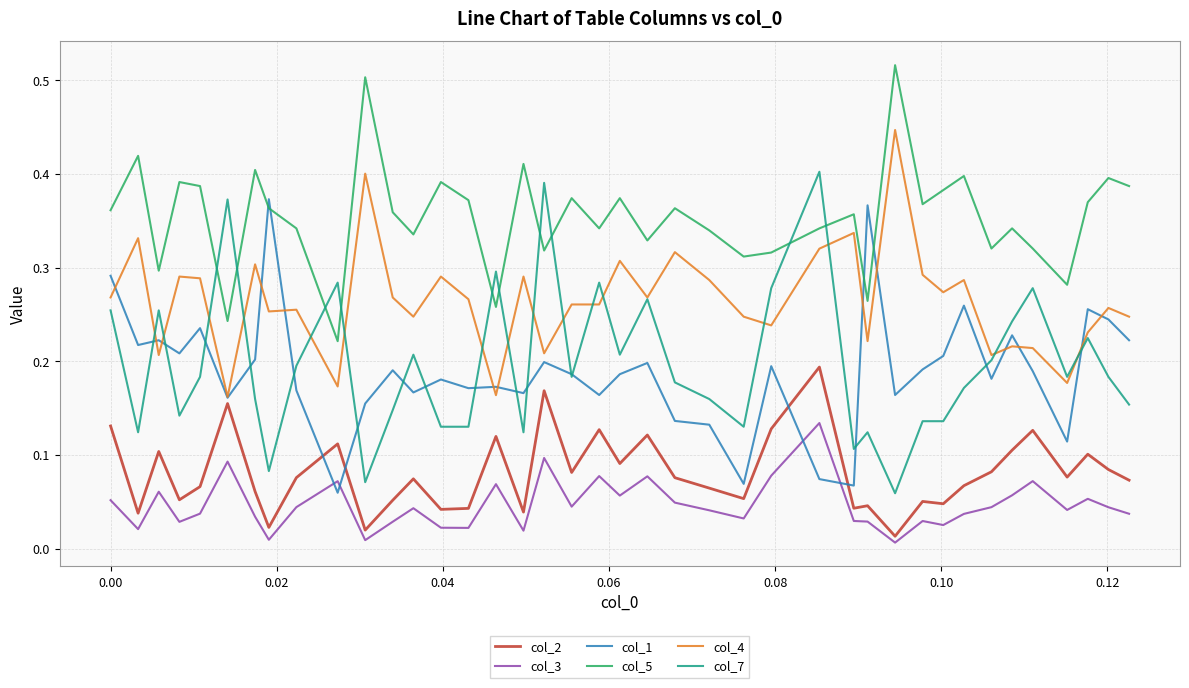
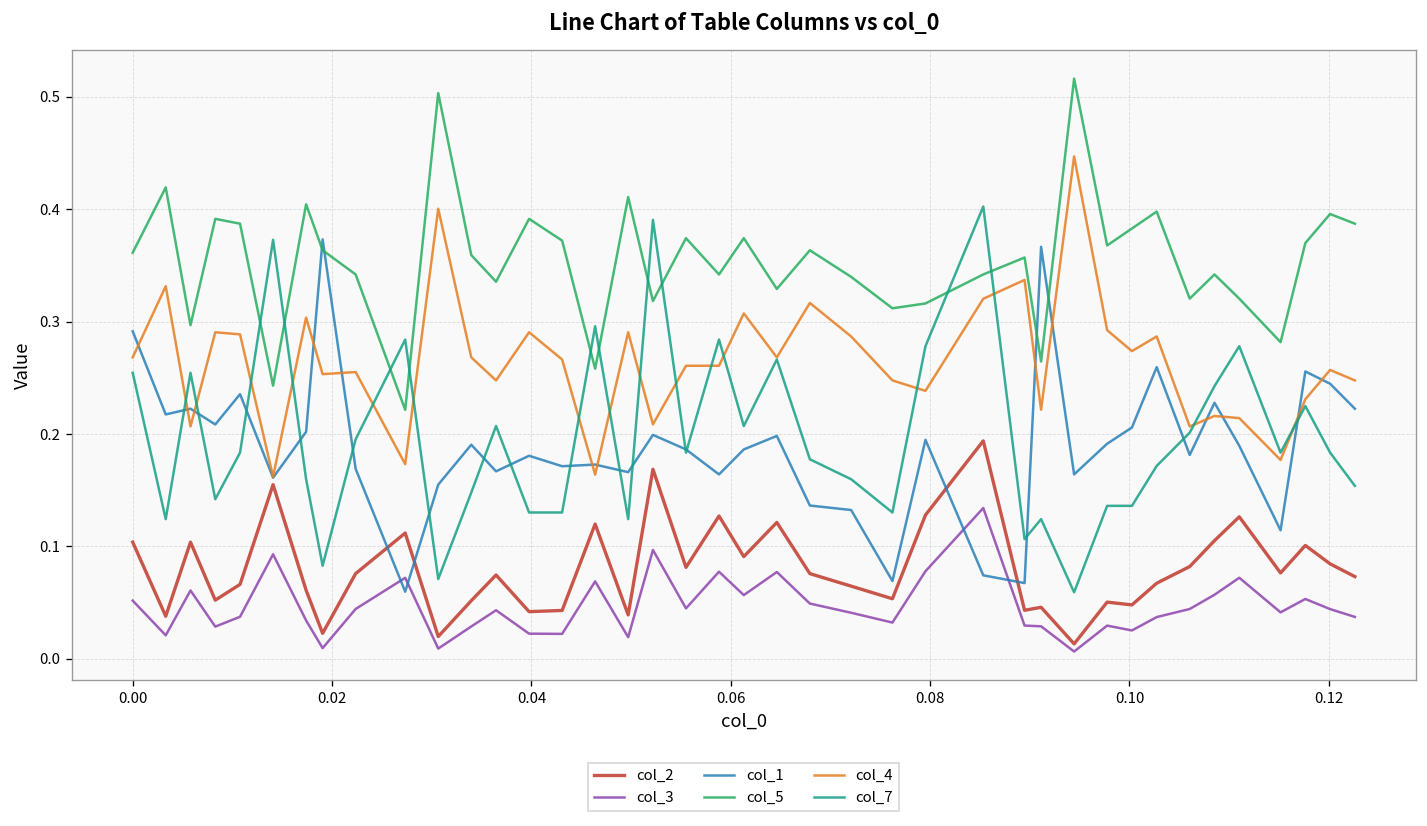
col_2, 0.00: 0.13 -> 0.10
